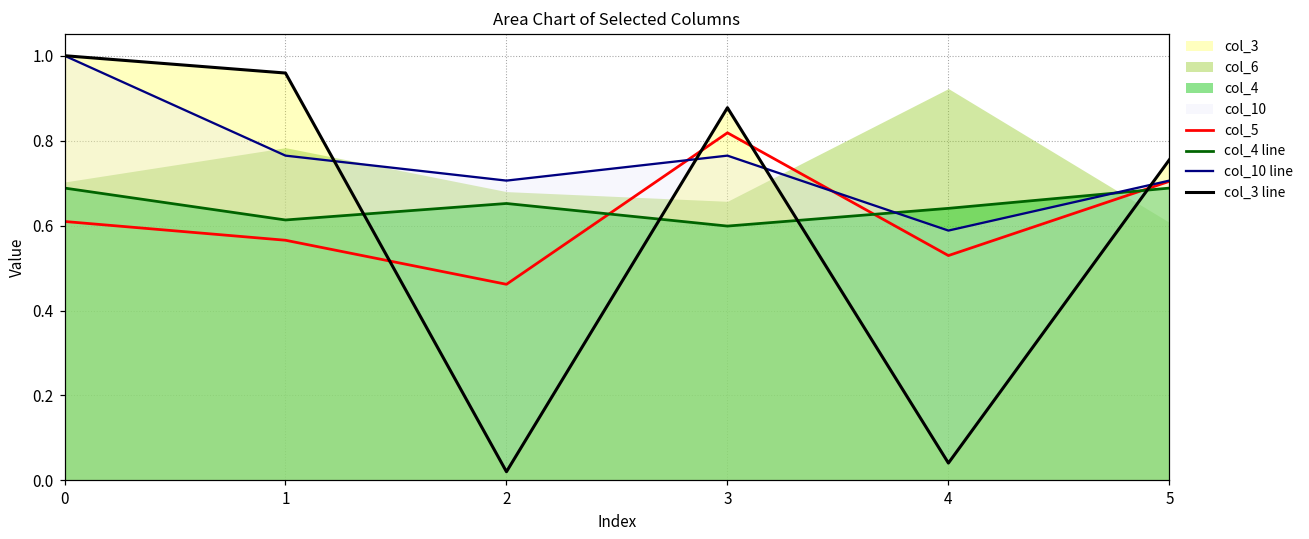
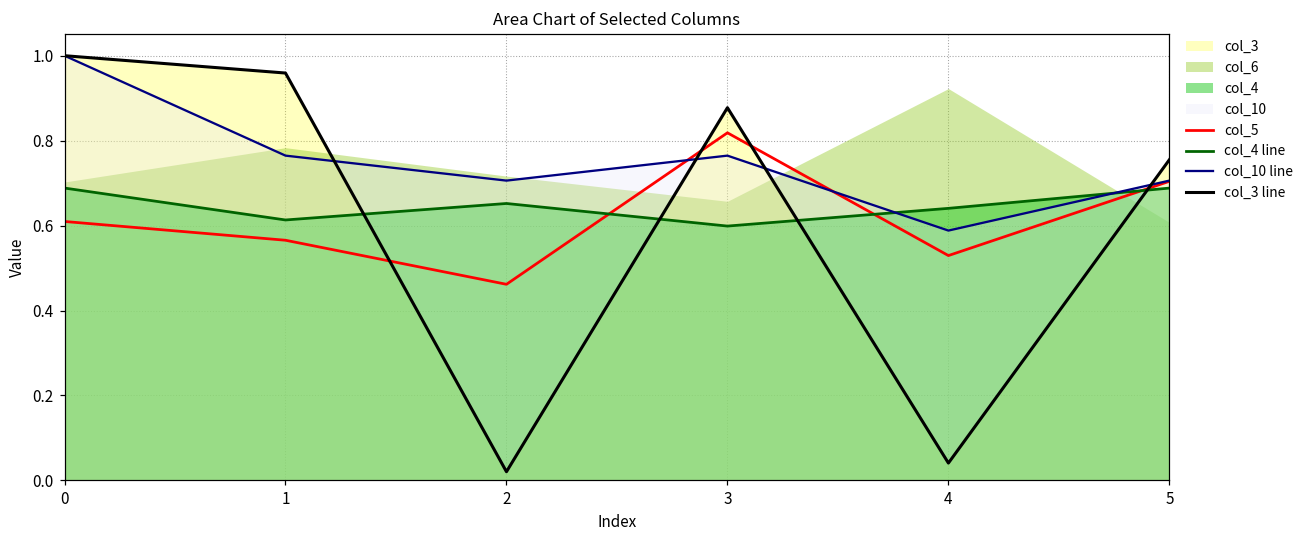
col_6, 2: 0.68 -> 0.72
